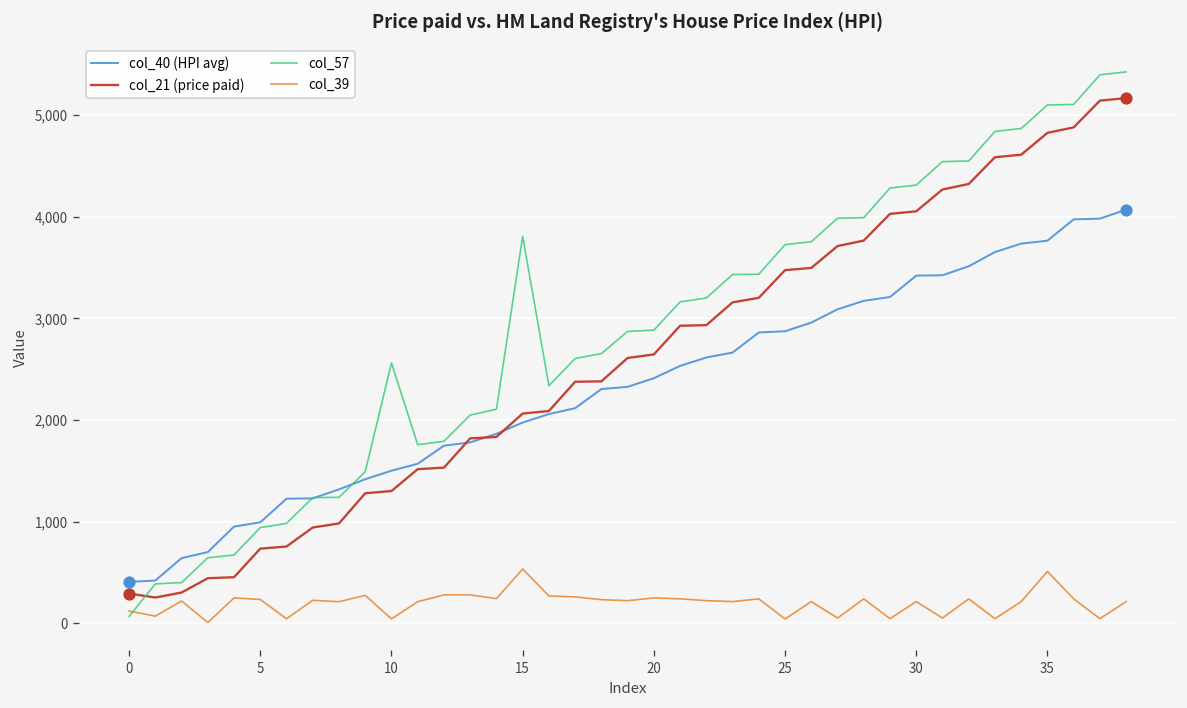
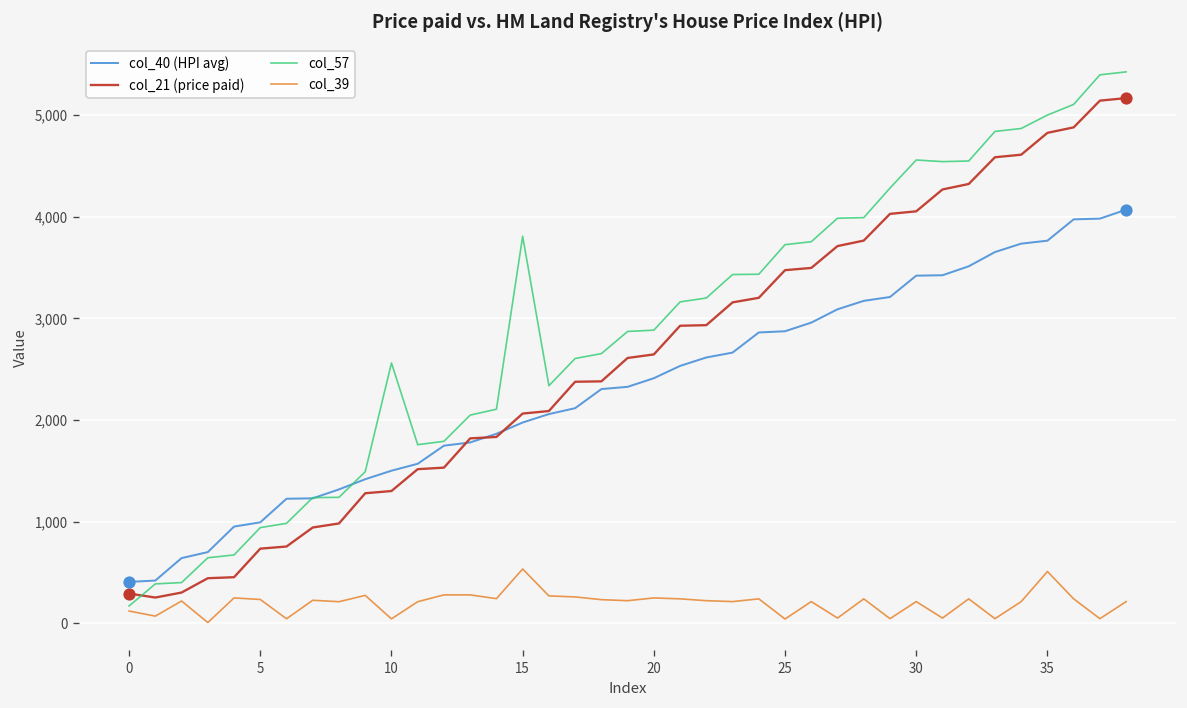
col_57, 0: 100 -> 200
col_57, 30: 4,300 -> 4,600
col_57, 35: 5,100 -> 5,000
